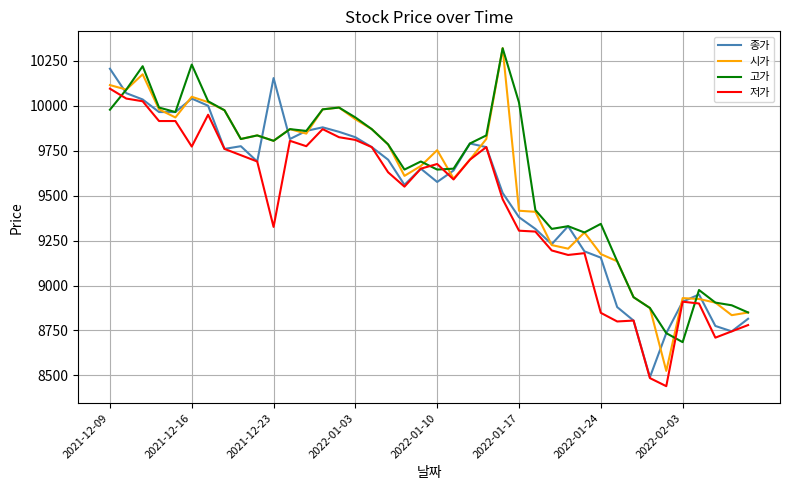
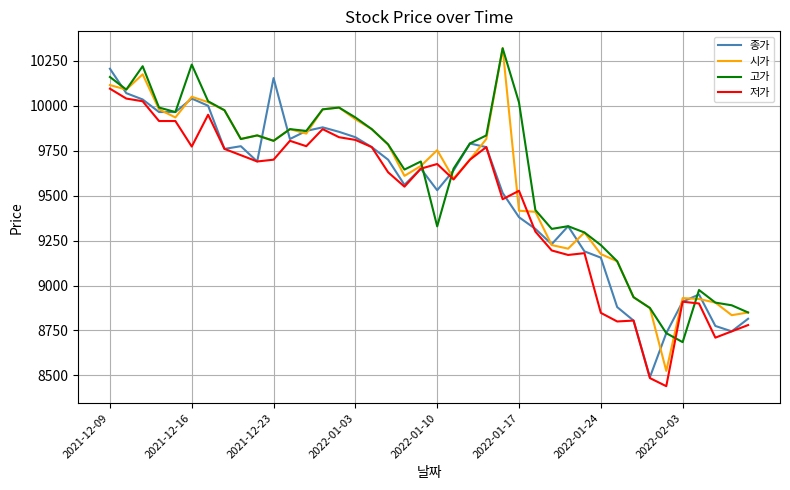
고가, 2021-12-09: 9980 -> 10160
저가, 2021-12-23: 9330 -> 9700
종가, 2022-01-10: 9580 -> 9530
고가, 2022-01-10: 9650 -> 9330
저가, 2022-01-17: 9310 -> 9530
고가, 2022-01-24: 9340 -> 9230
